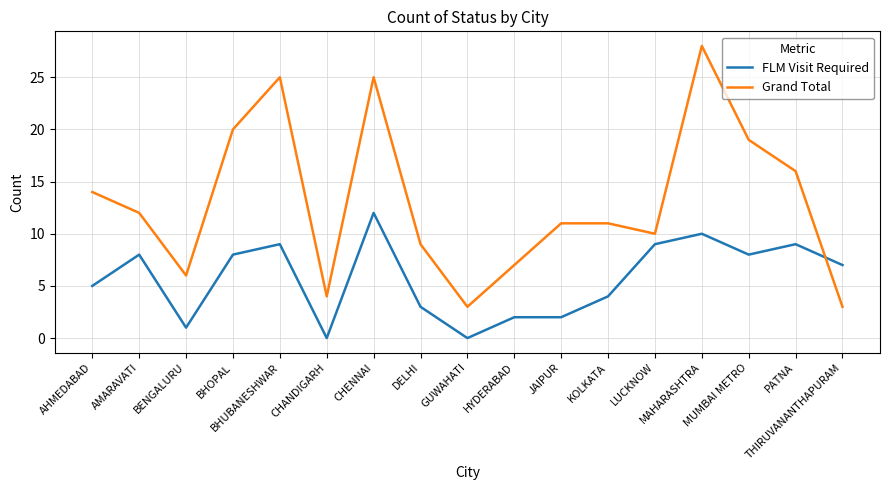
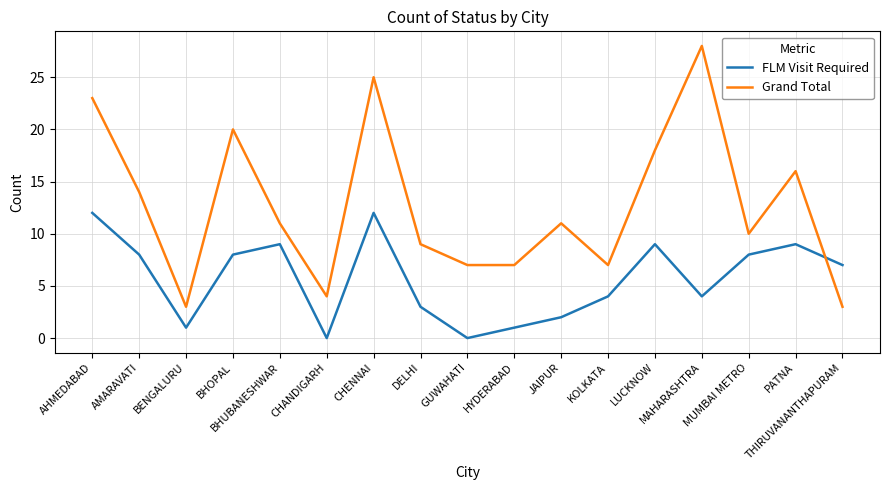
FLM Visit Required, AHMEDABAD: 5 -> 12
Grand Total, AHMEDABAD: 14 -> 23
Grand Total, AMARAVATI: 12 -> 14
Grand Total, BENGALURU: 6 -> 3
Grand Total, BHUBANESHWAR: 25 -> 11
Grand Total, GUWAHATI: 3 -> 7
FLM Visit Required, HYDERABAD: 2 -> 1
Grand Total, KOLKATA: 11 -> 7
Grand Total, LUCKNOW: 10 -> 18
FLM Visit Required, MAHARASHTRA: 10 -> 4
Grand Total, MUMBAI METRO: 19 -> 10
